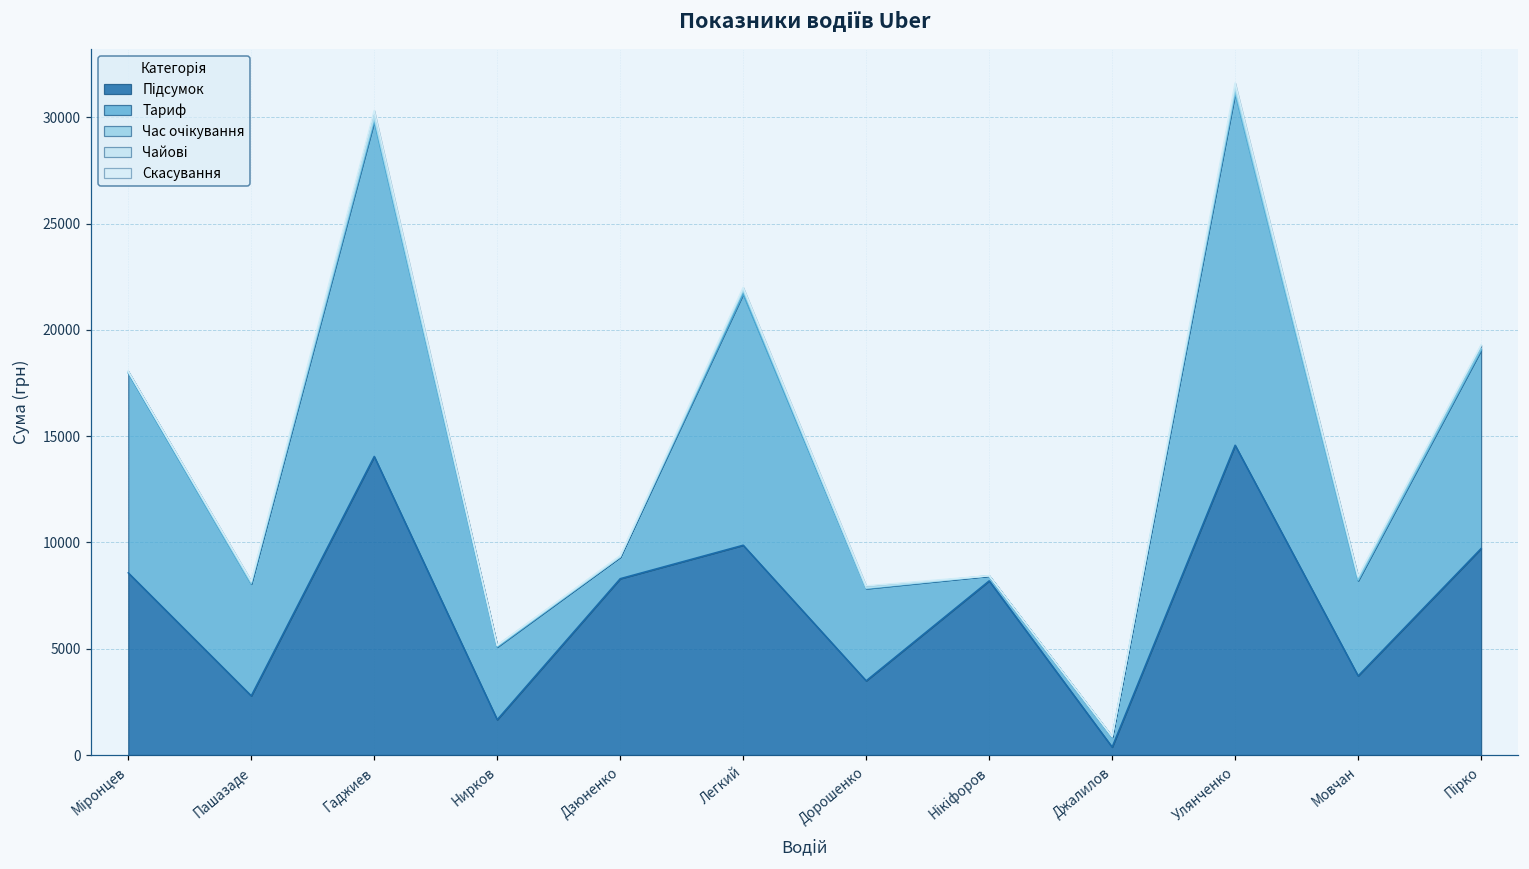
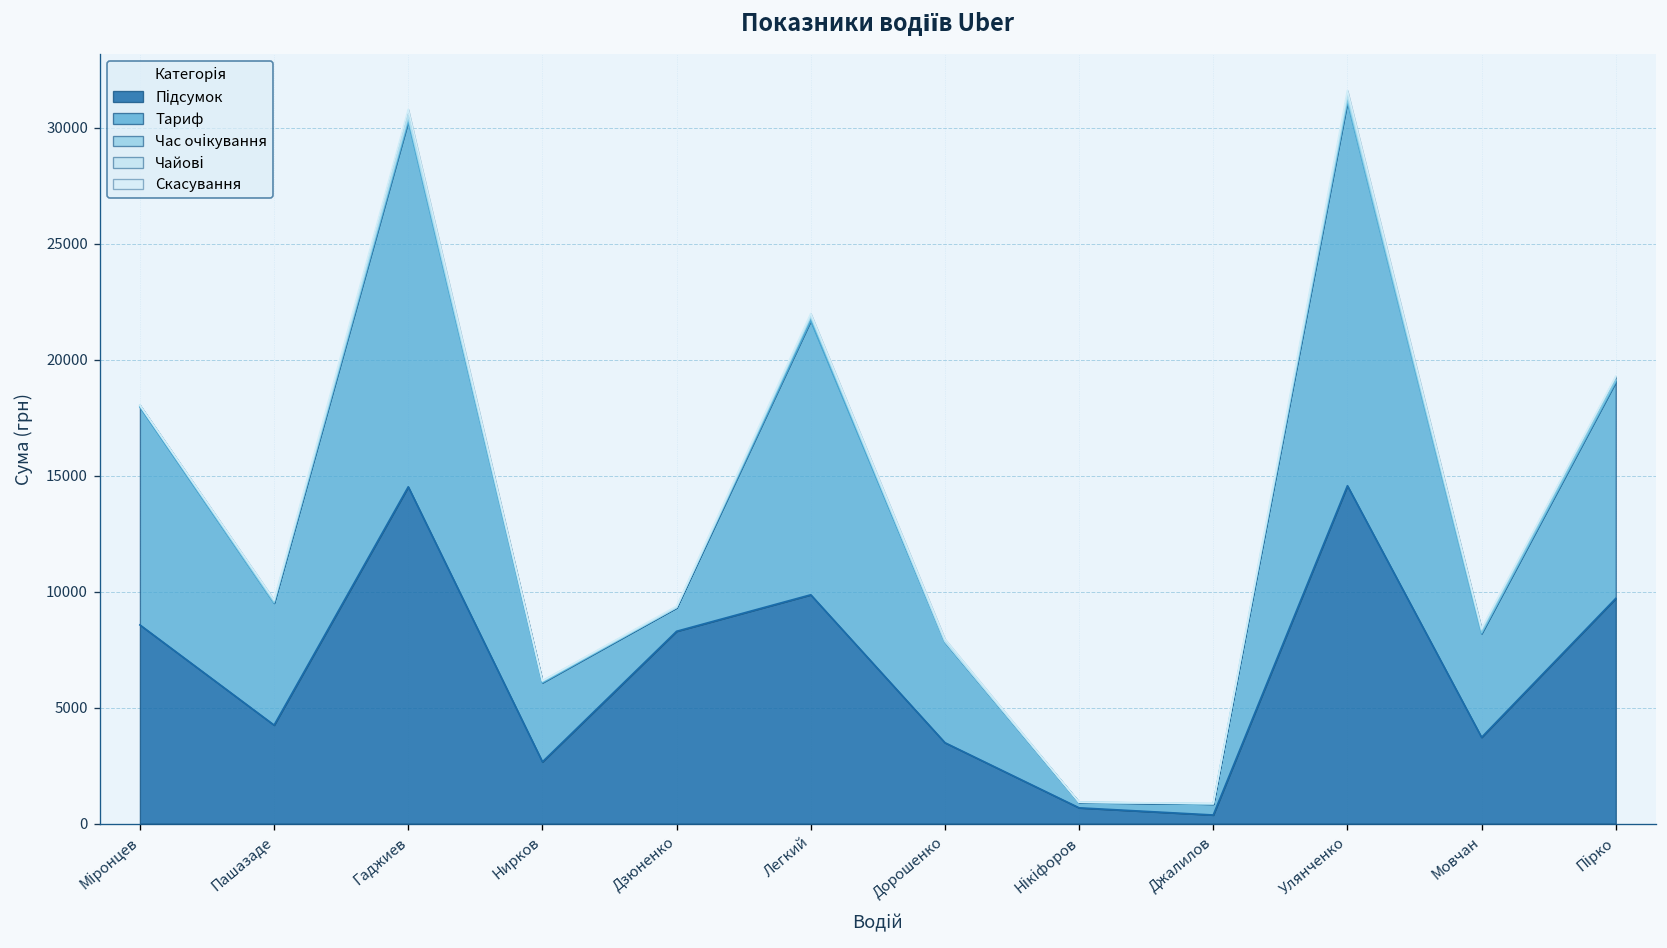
Підсумок, Пашазаде: 2800 -> 4300
Підсумок, Гаджиев: 14000 -> 14500
Підсумок, Нирков: 1700 -> 2700
Підсумок, Нікіфоров: 8200 -> 700
